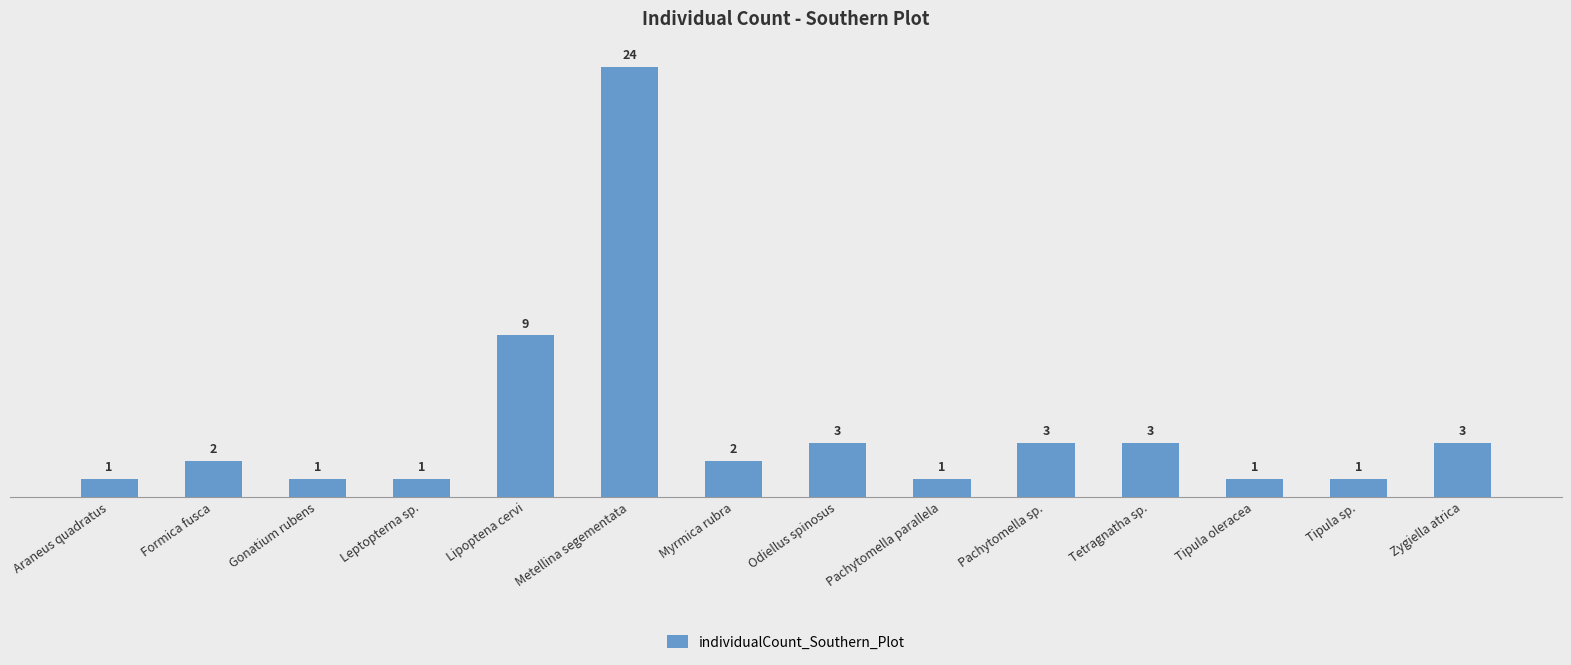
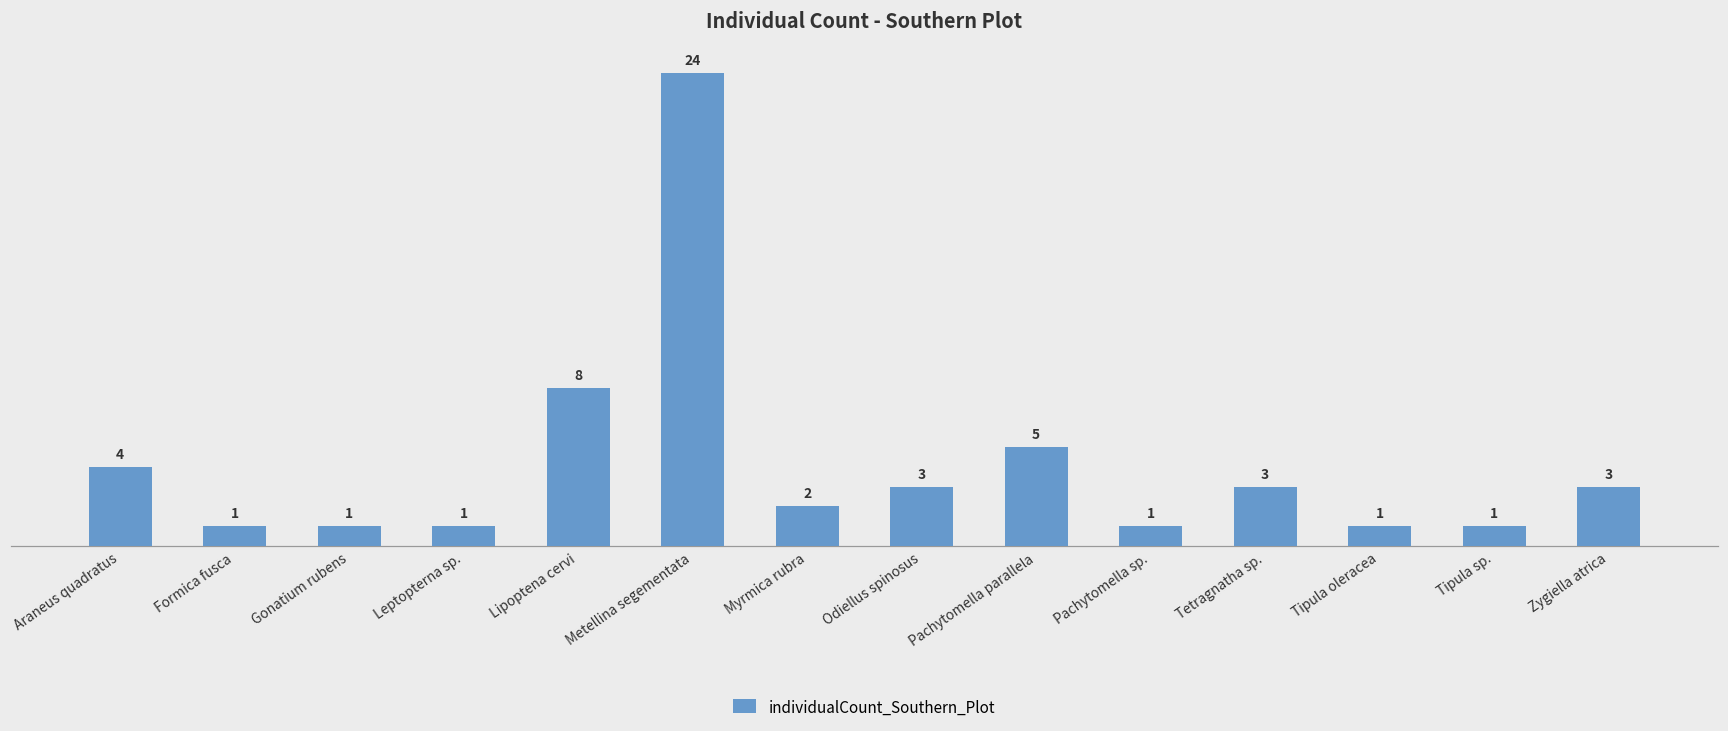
Araneus quadratus: 1 -> 4
Formica fusca: 2 -> 1
Lipoptena cervi: 9 -> 8
Pachytomella parallela: 1 -> 5
Pachytomella sp.: 3 -> 1
